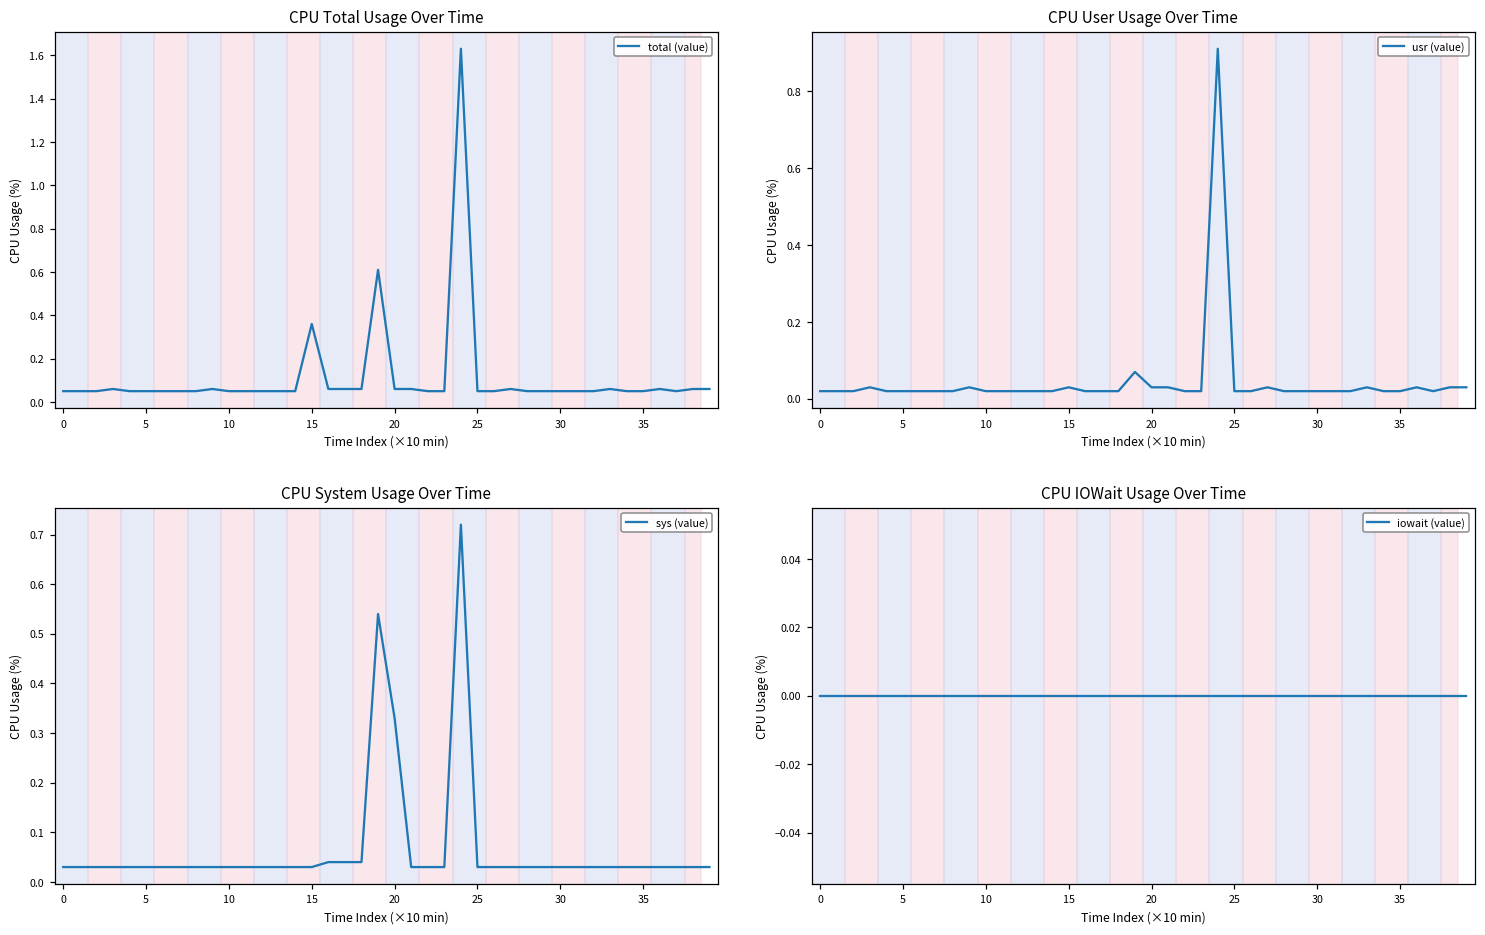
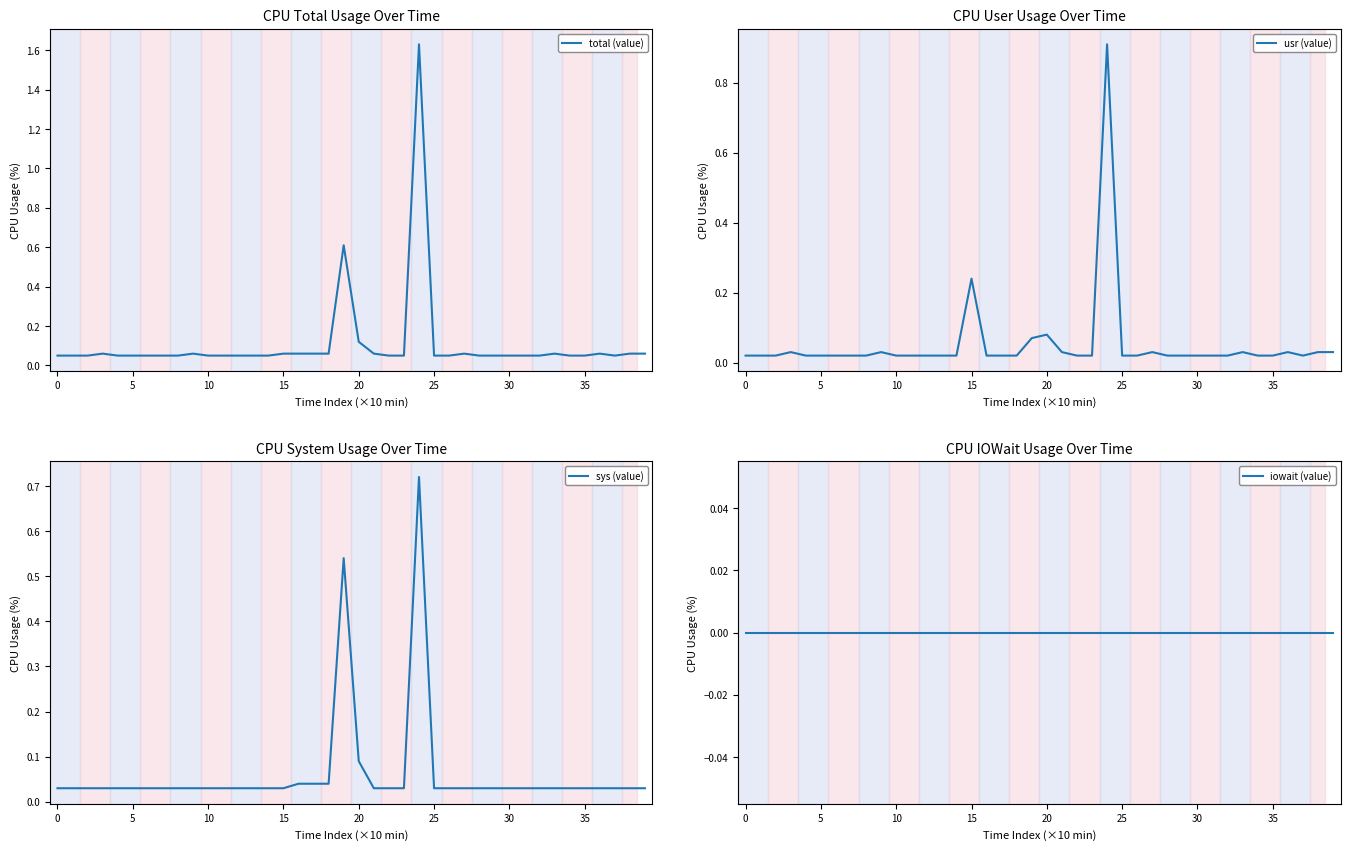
CPU Total Usage Over Time, 15: 0.36 -> 0.06
CPU Total Usage Over Time, 20: 0.06 -> 0.12
CPU User Usage Over Time, 15: 0.03 -> 0.24
CPU User Usage Over Time, 20: 0.03 -> 0.08
CPU System Usage Over Time, 20: 0.33 -> 0.09
